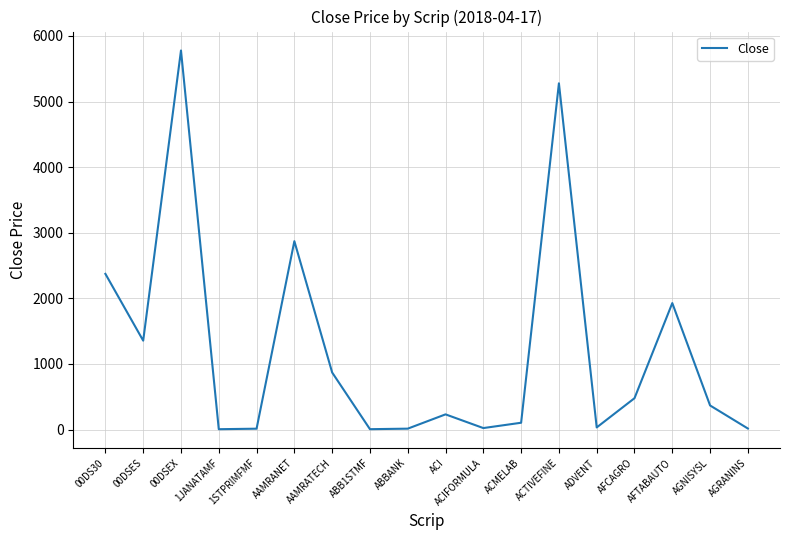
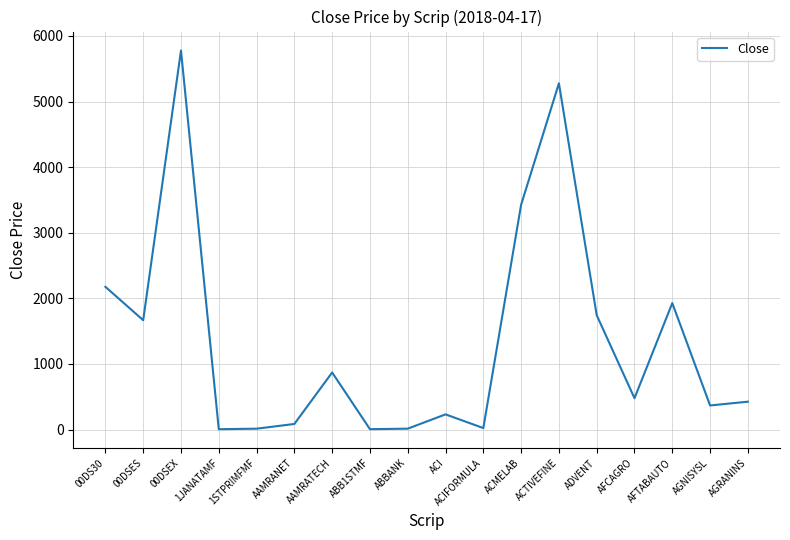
00DS30: 2400 -> 2200
00DSES: 1400 -> 1700
AAMRANET: 2900 -> 100
ACMELAB: 100 -> 3400
ADVENT: 0 -> 1700
AGRANINS: 0 -> 400
